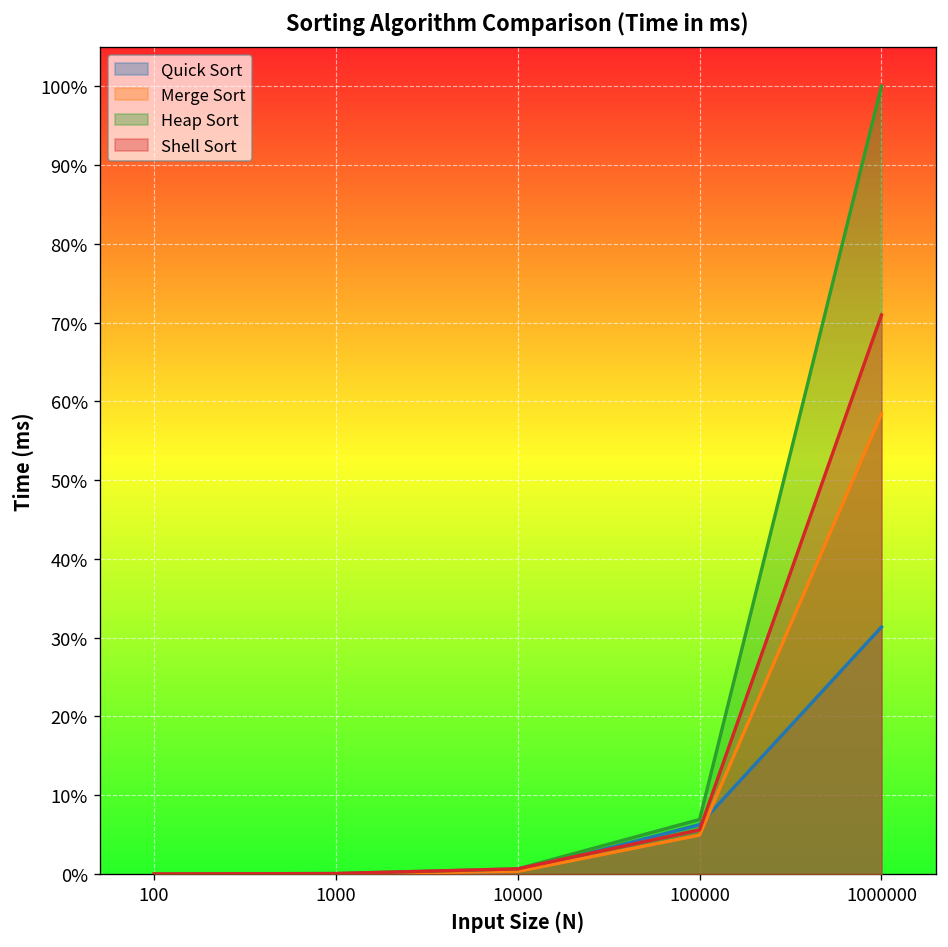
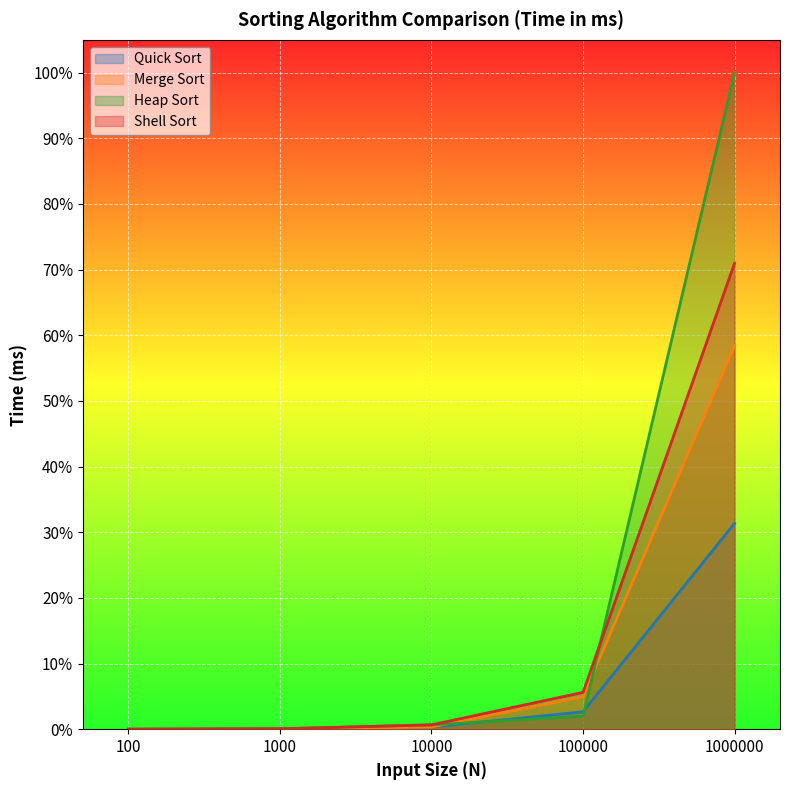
Quick Sort, 100000: 6% -> 3%
Heap Sort, 100000: 7% -> 2%
